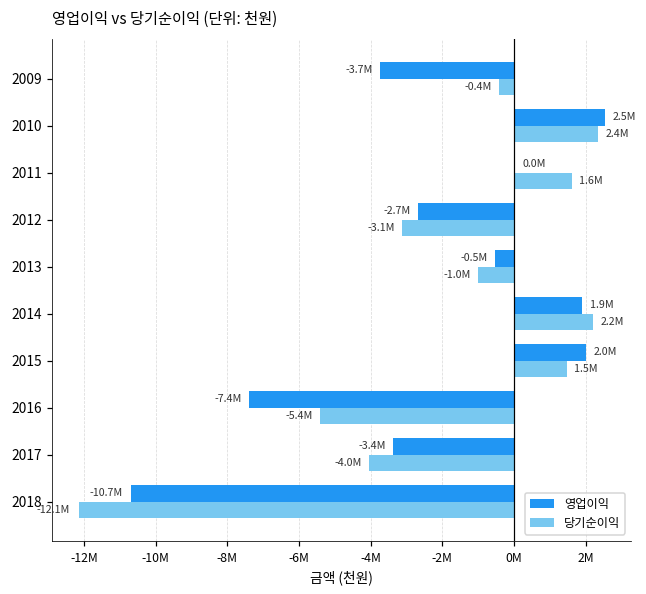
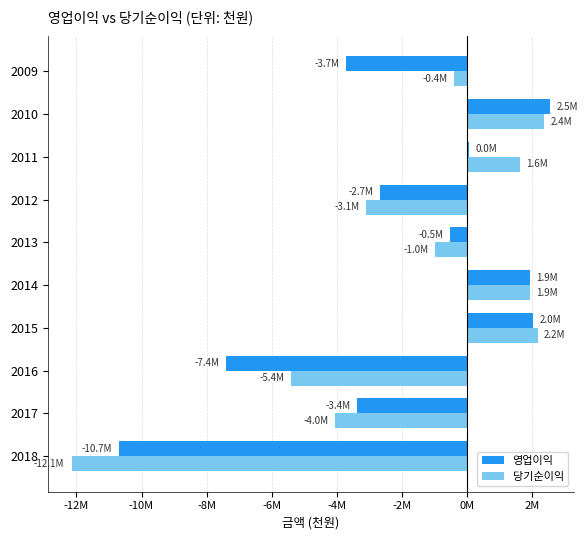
당기순이익, 2014: 2.2M -> 1.9M
당기순이익, 2015: 1.5M -> 2.2M
